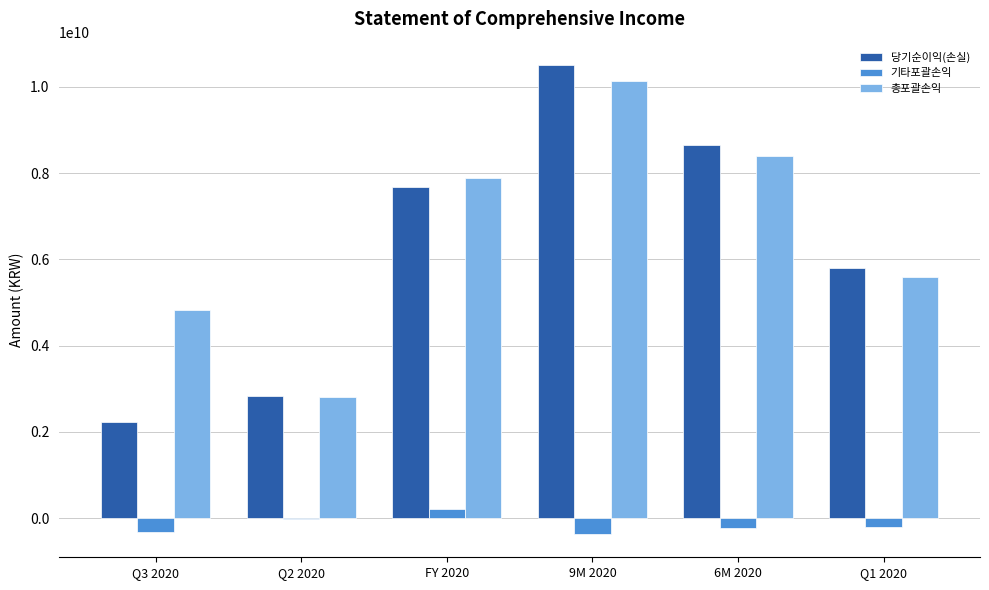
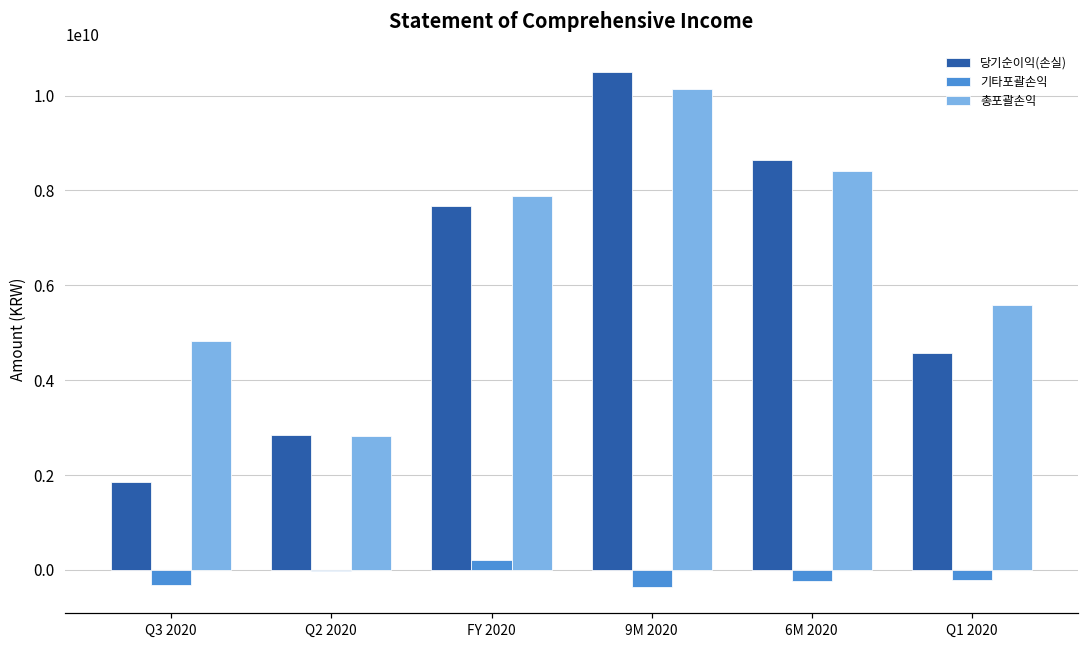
당기순이익(손실), Q3 2020: 2200000000 -> 1900000000
당기순이익(손실), Q1 2020: 5800000000 -> 4600000000
